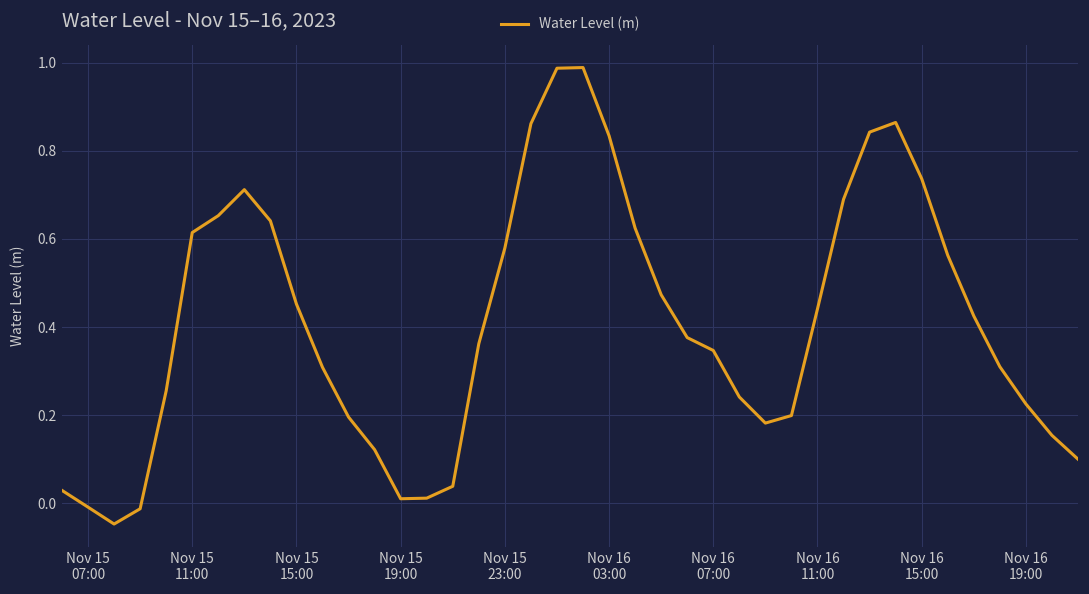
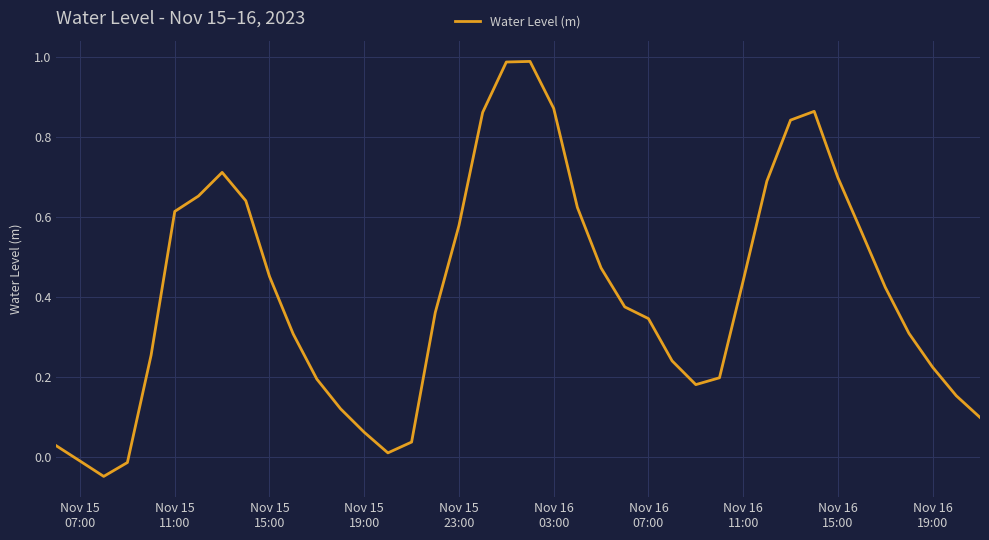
Nov 15 19:00: 0.01 -> 0.06
Nov 16 03:00: 0.83 -> 0.87
Nov 16 15:00: 0.74 -> 0.70
